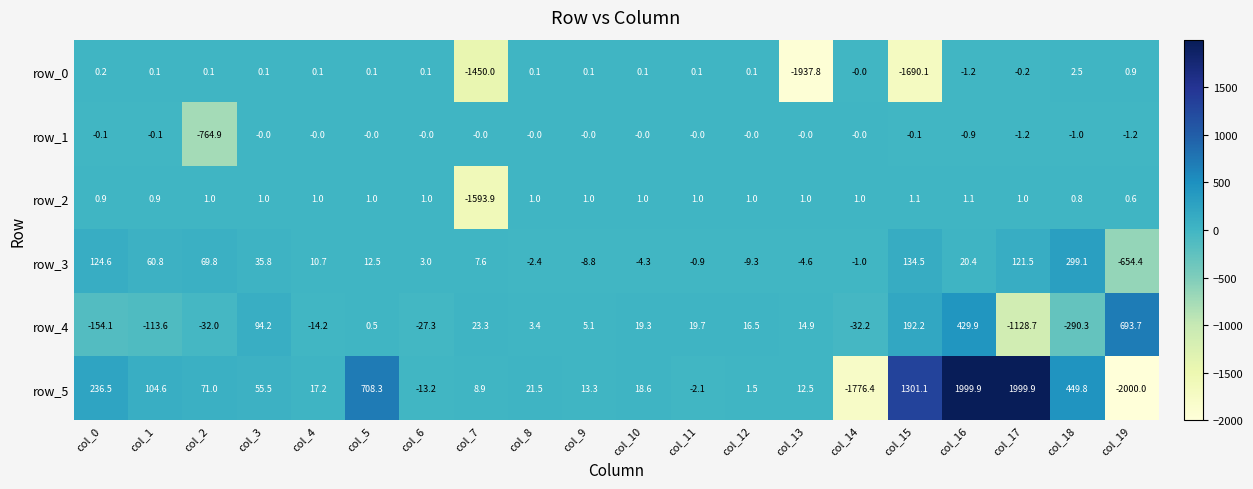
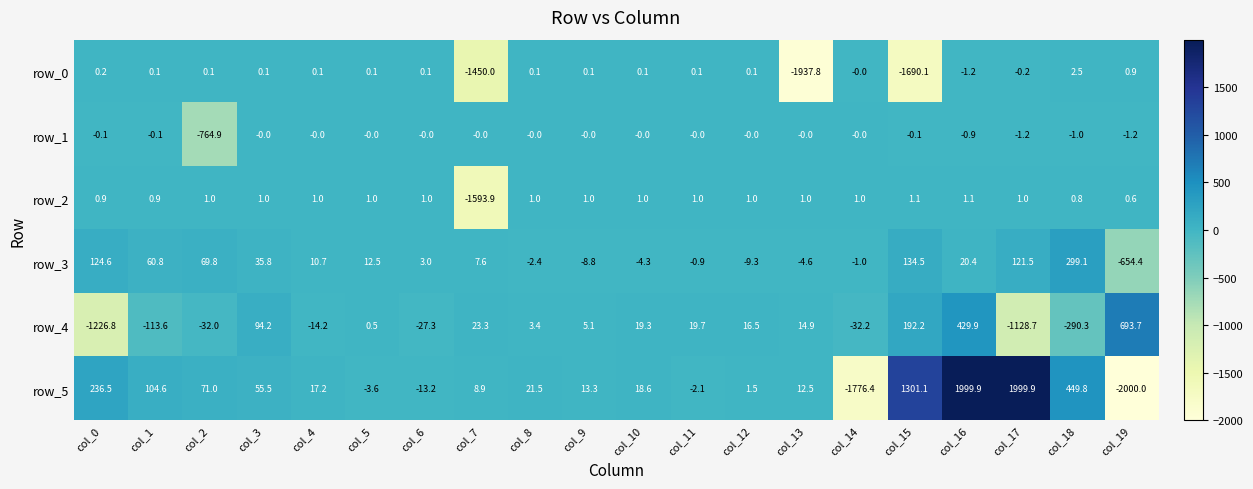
row_4, col_0: -154.1 -> -1226.8
row_5, col_5: 708.3 -> -3.6
